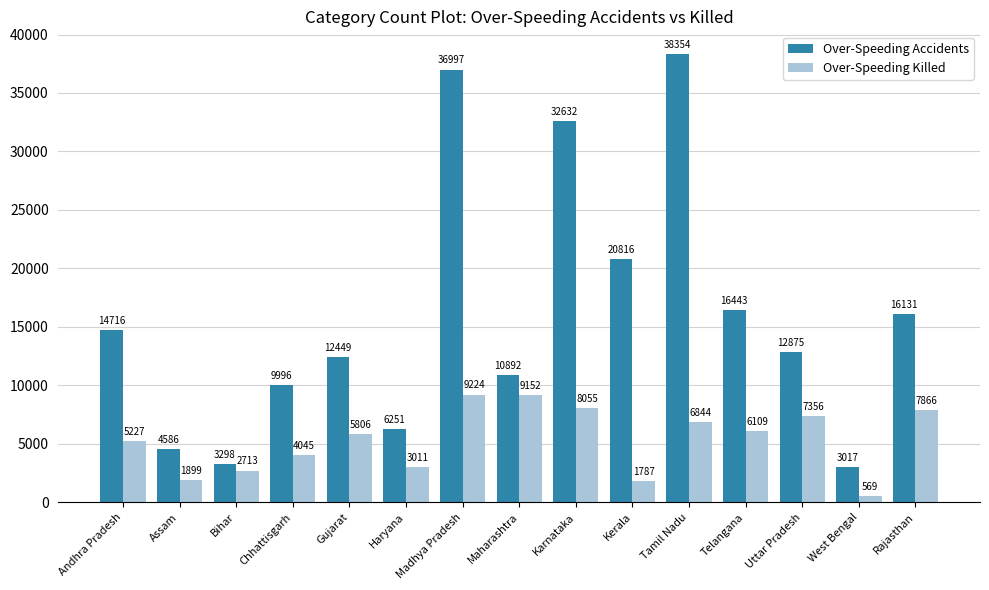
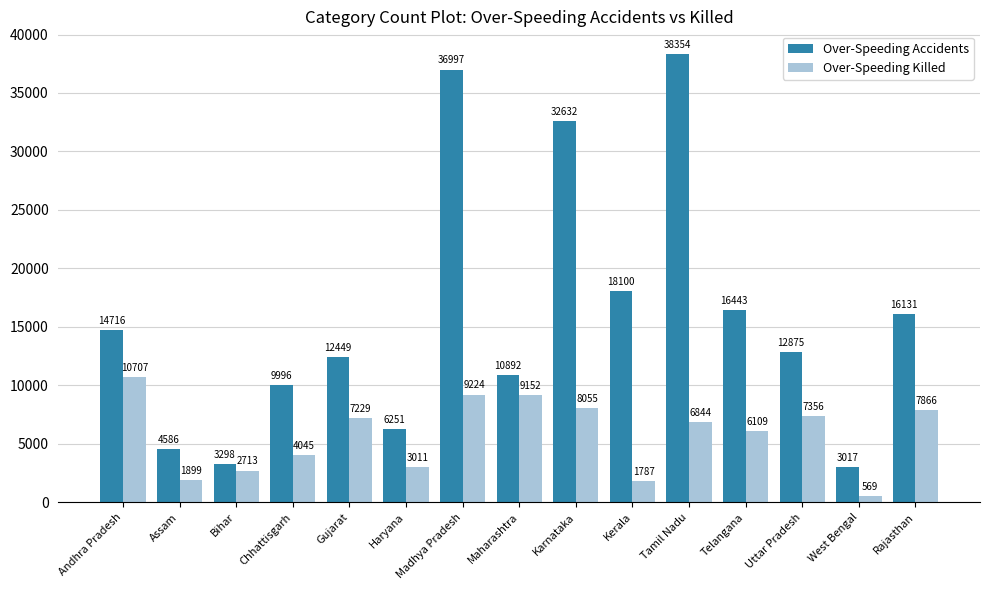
Over-Speeding Killed, Andhra Pradesh: 5227 -> 10707
Over-Speeding Killed, Gujarat: 5806 -> 7229
Over-Speeding Accidents, Kerala: 20816 -> 18100
